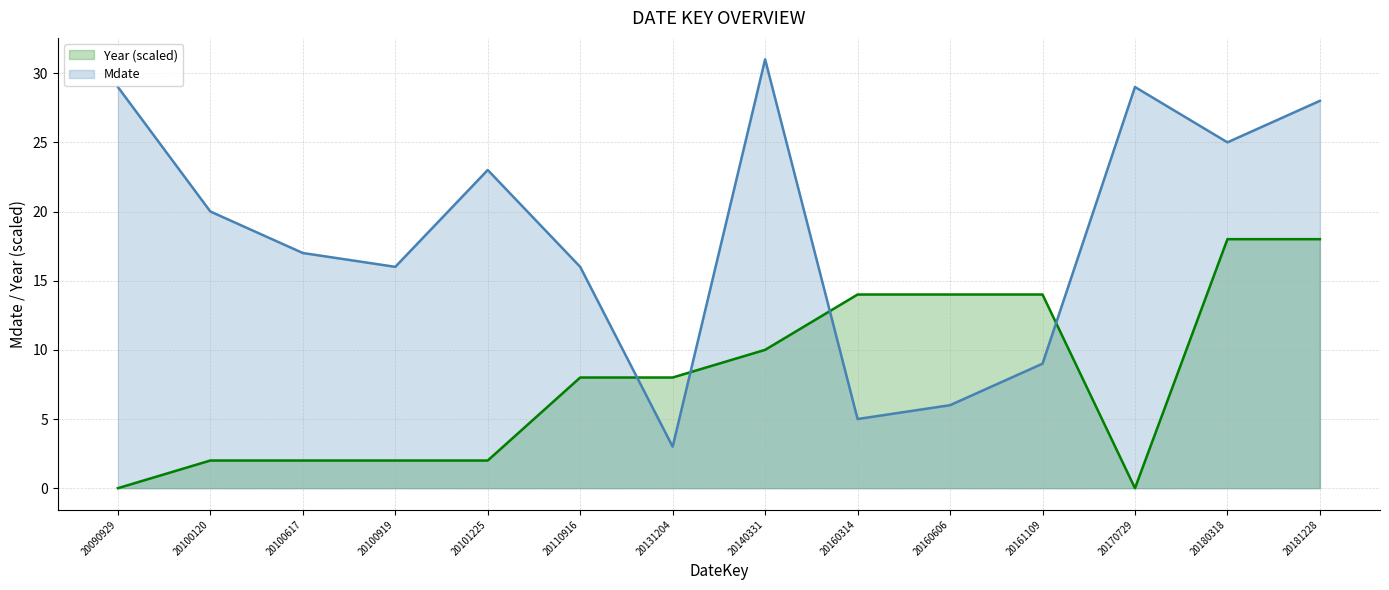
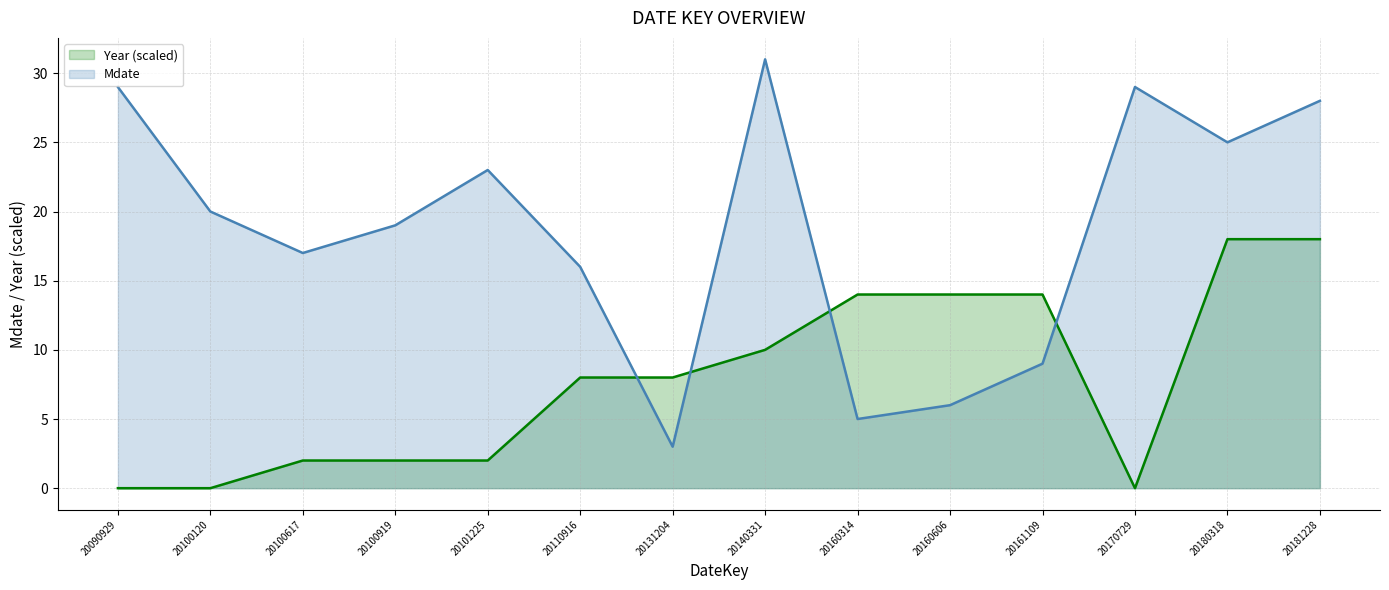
Year (scaled), 20100120: 2.0 -> 0.0
Mdate, 20100919: 16 -> 19
